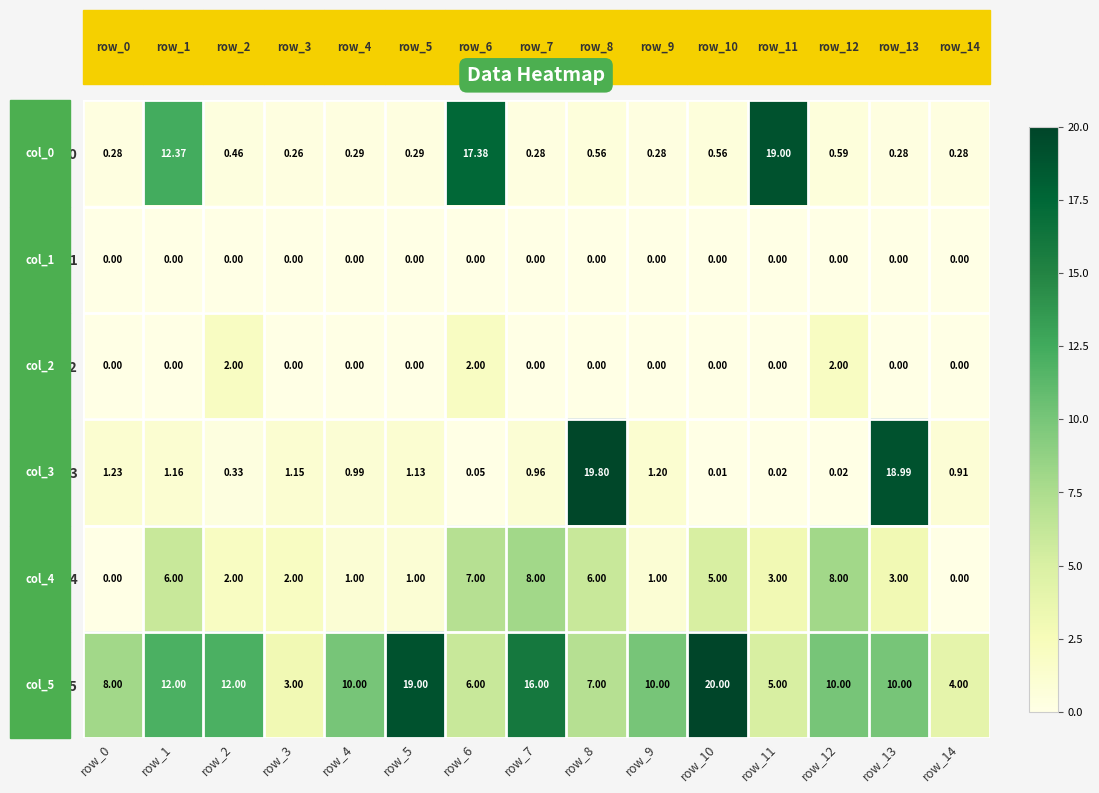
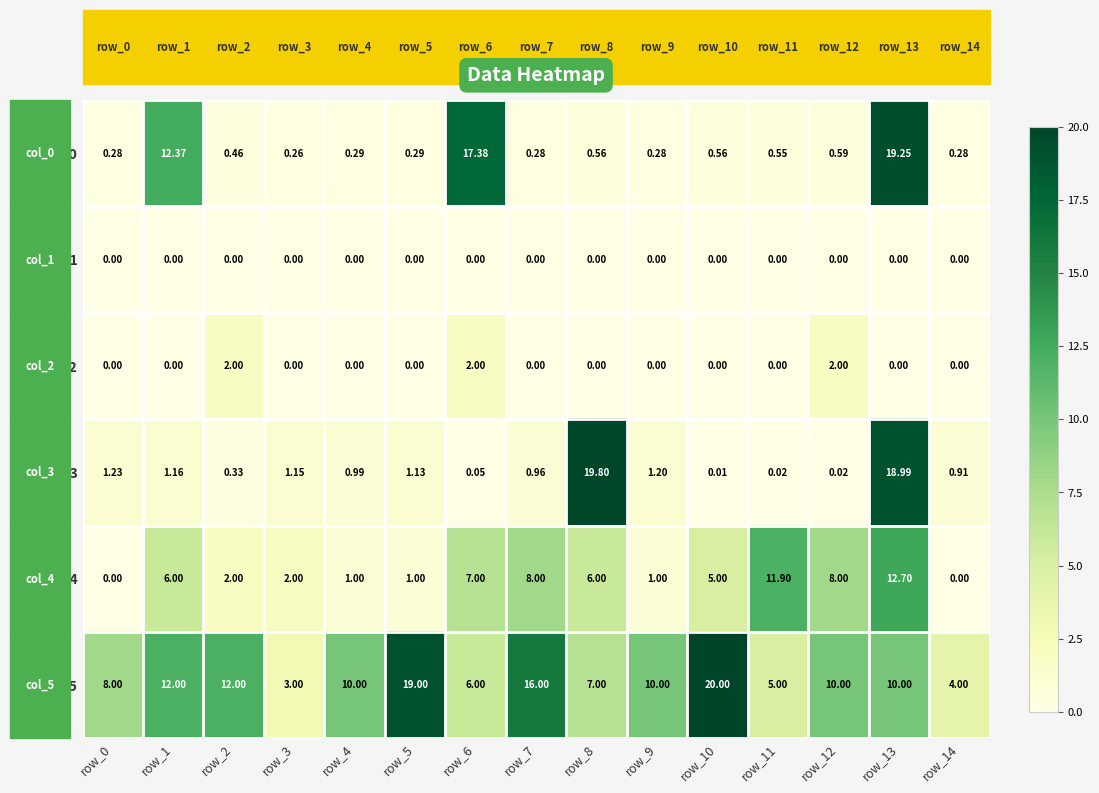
col_0, row_11: 19.00 -> 0.55
col_0, row_13: 0.28 -> 19.25
col_4, row_11: 3.00 -> 11.90
col_4, row_13: 3.00 -> 12.70
